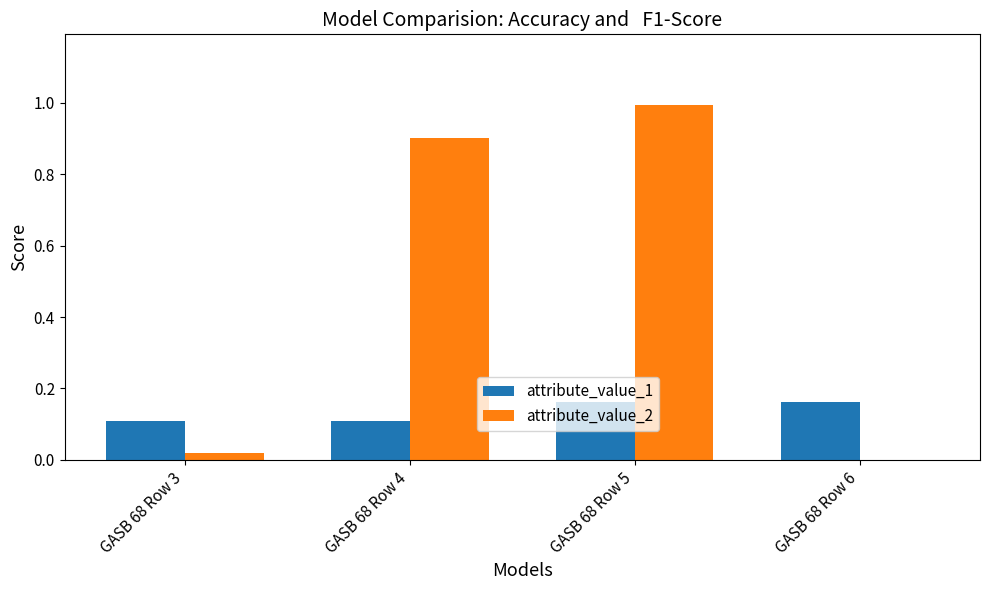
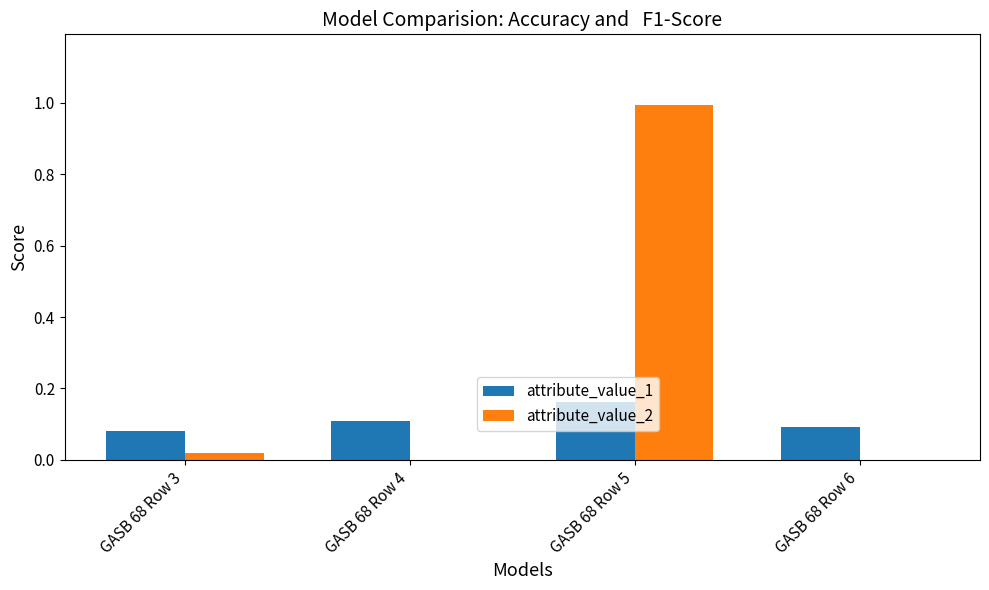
attribute_value_1, GASB 68 Row 3: 0.11 -> 0.08
attribute_value_2, GASB 68 Row 4: 0.9 -> 0.0
attribute_value_1, GASB 68 Row 6: 0.16 -> 0.09
